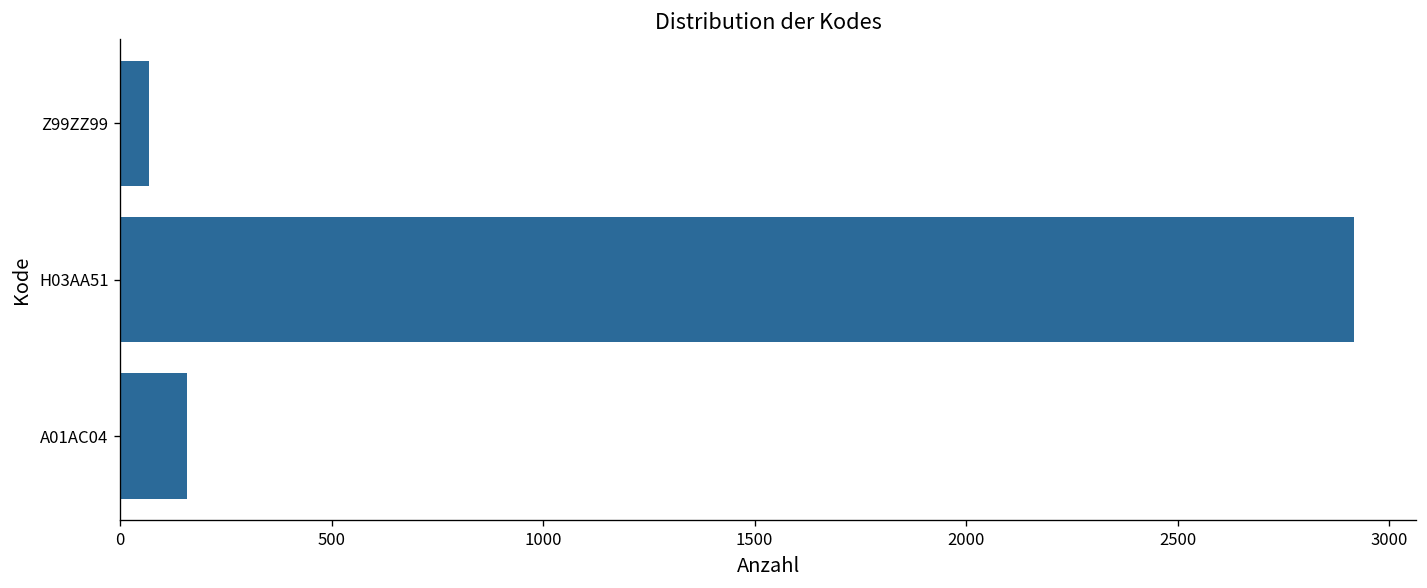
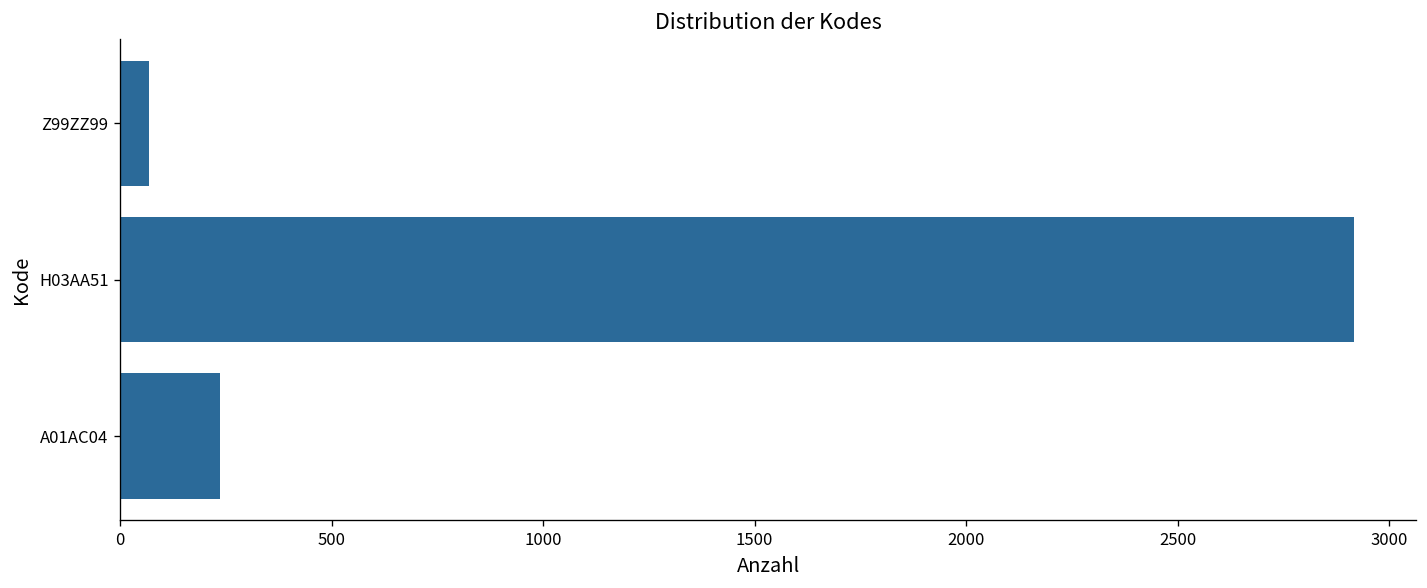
A01AC04: 160 -> 240
